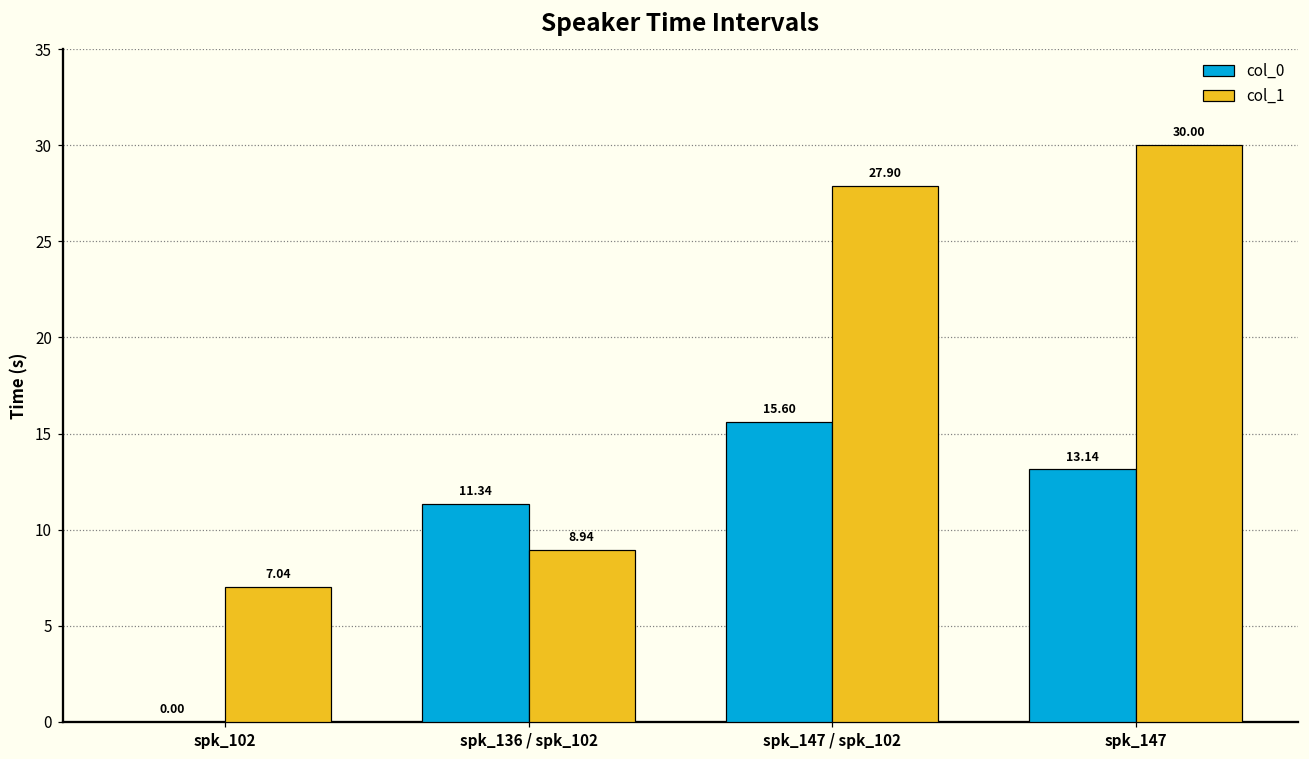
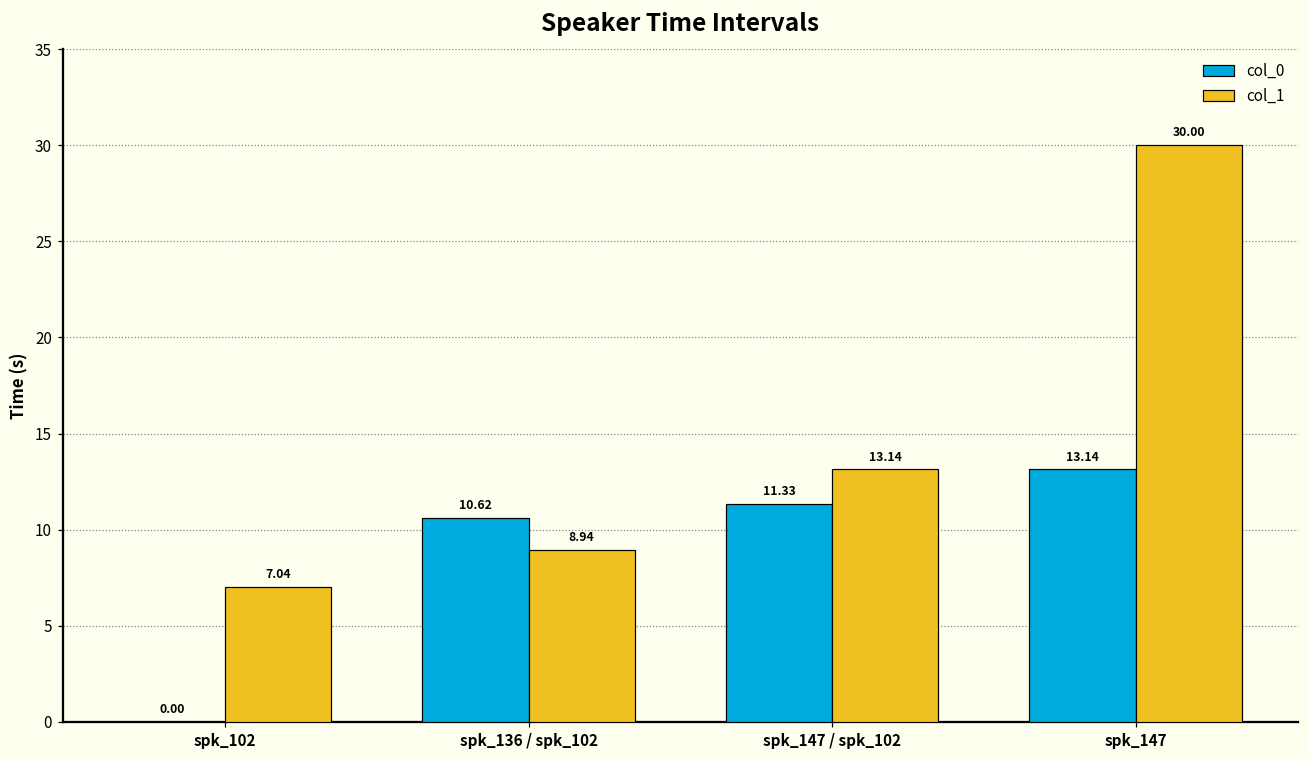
col_0, spk_136 / spk_102: 11.34 -> 10.62
col_0, spk_147 / spk_102: 15.60 -> 11.33
col_1, spk_147 / spk_102: 27.90 -> 13.14
